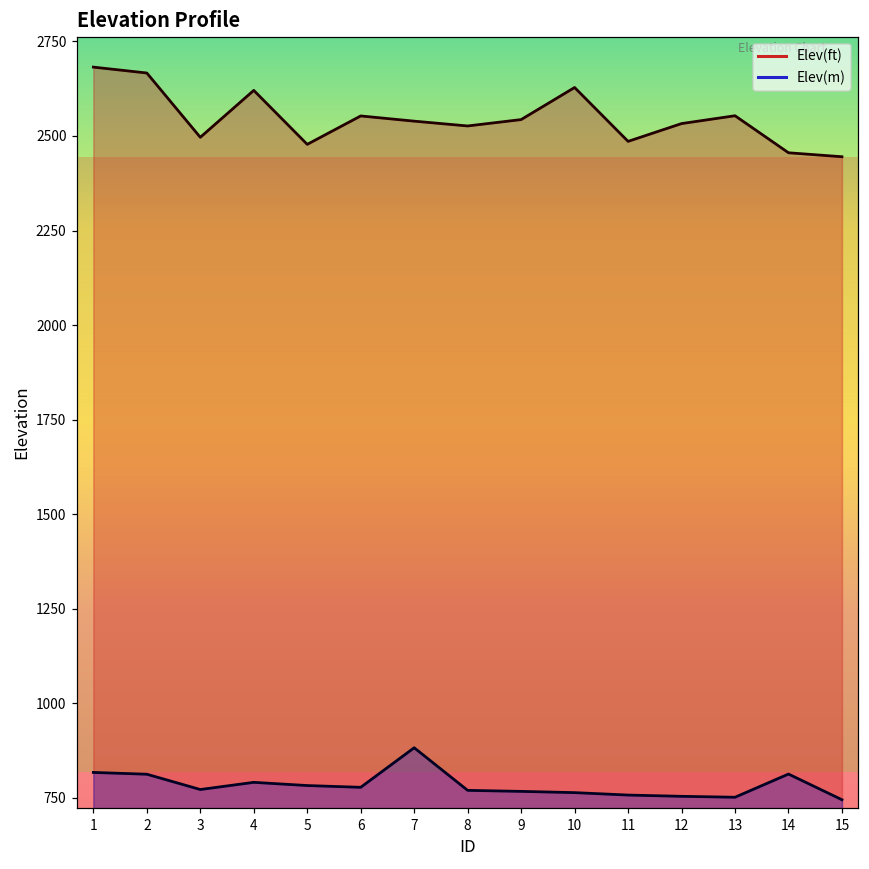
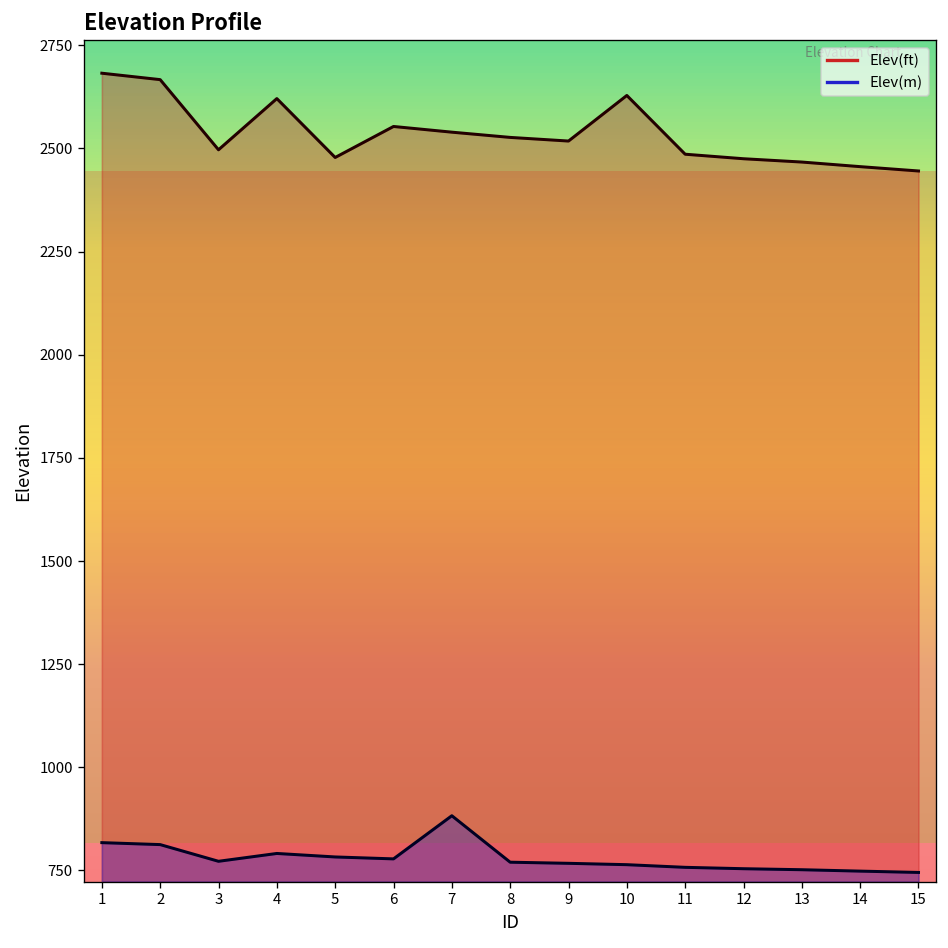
Elev(ft), 9: 2540 -> 2520
Elev(ft), 12: 2530 -> 2470
Elev(ft), 13: 2550 -> 2470
Elev(m), 14: 810 -> 750
